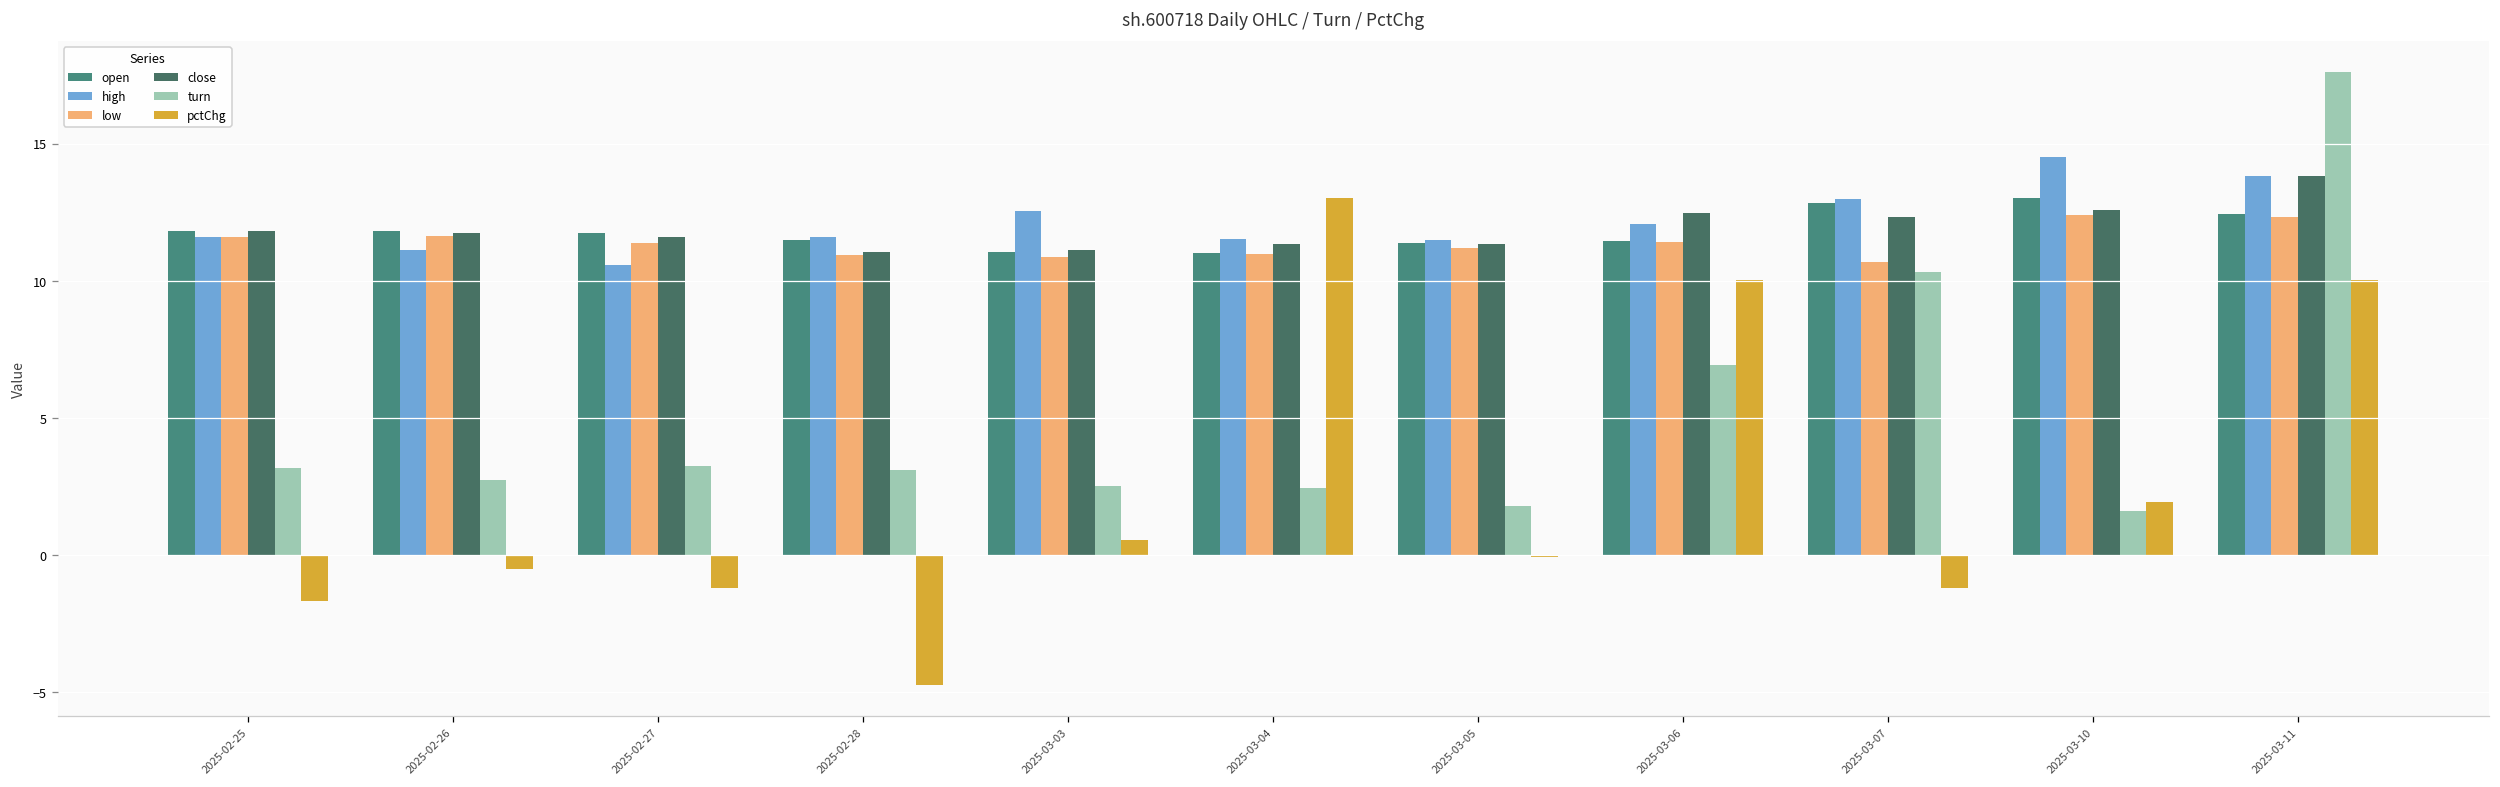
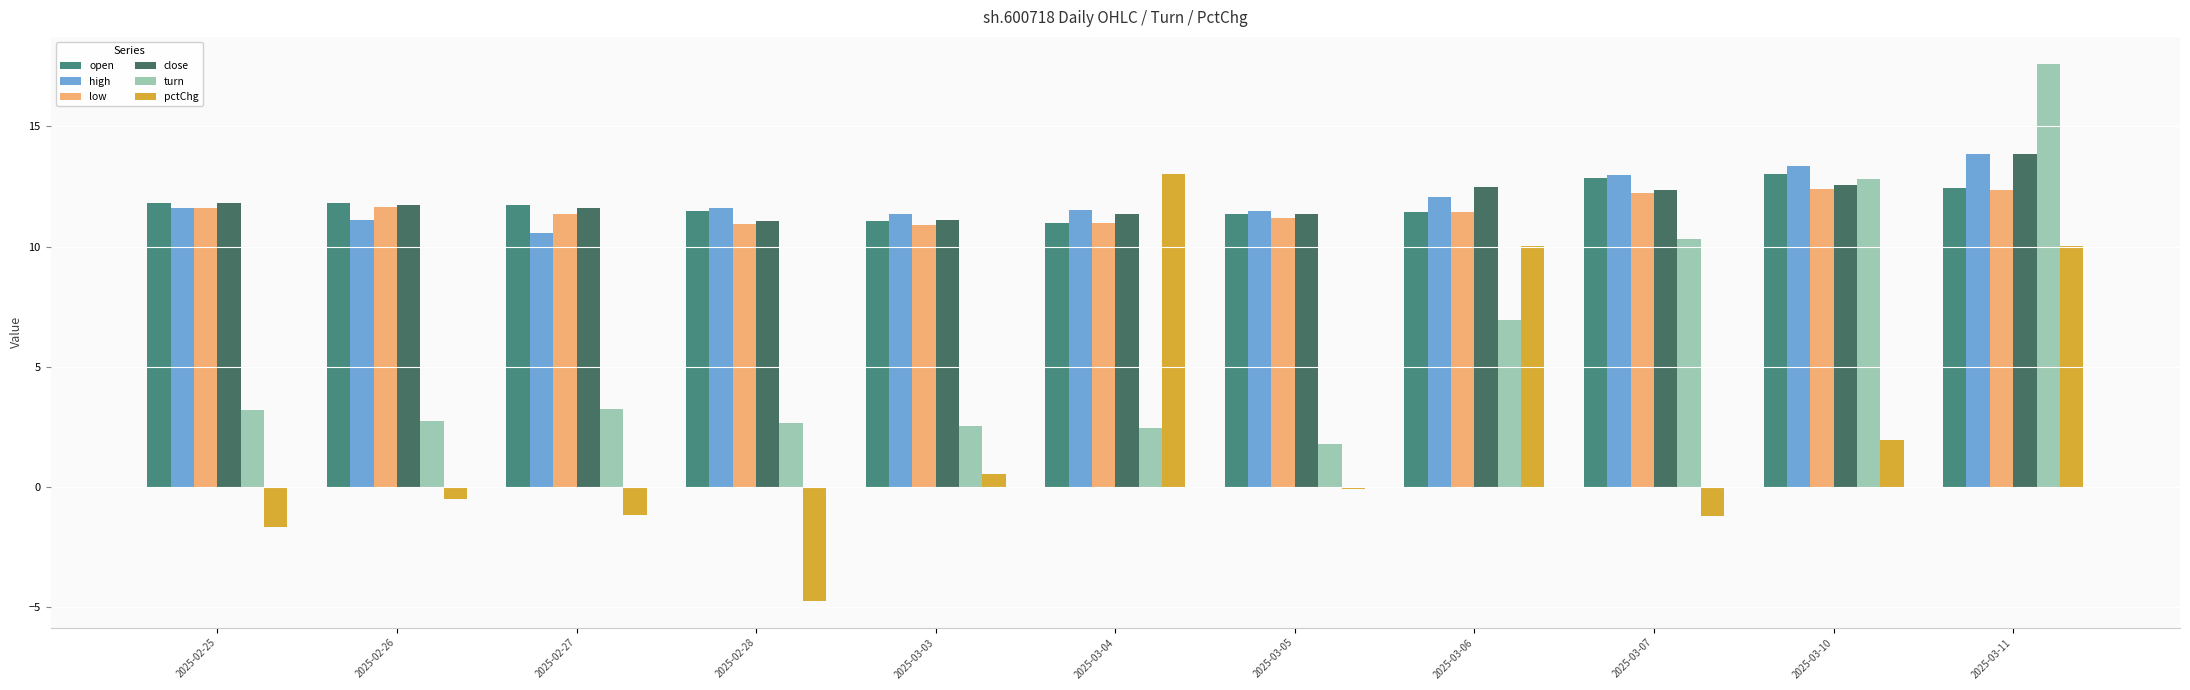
turn, 2025-02-28: 3.1 -> 2.7
high, 2025-03-03: 12.6 -> 11.4
low, 2025-03-07: 10.7 -> 12.2
high, 2025-03-10: 14.5 -> 13.4
turn, 2025-03-10: 1.6 -> 12.8
